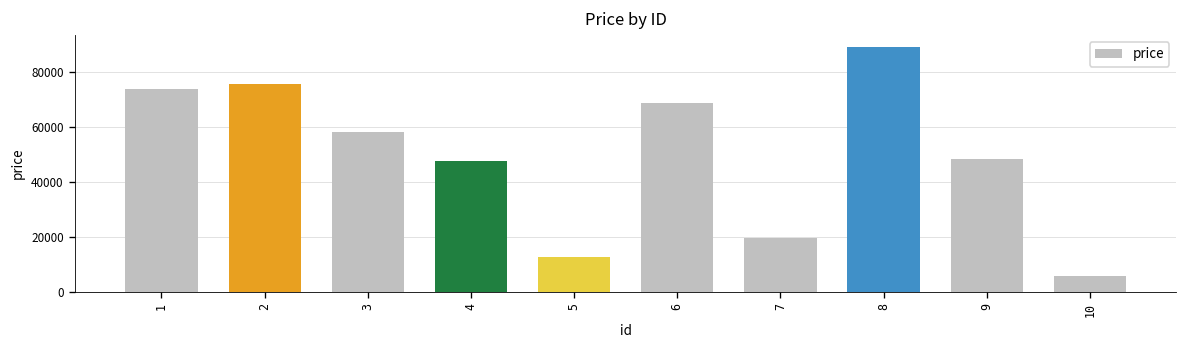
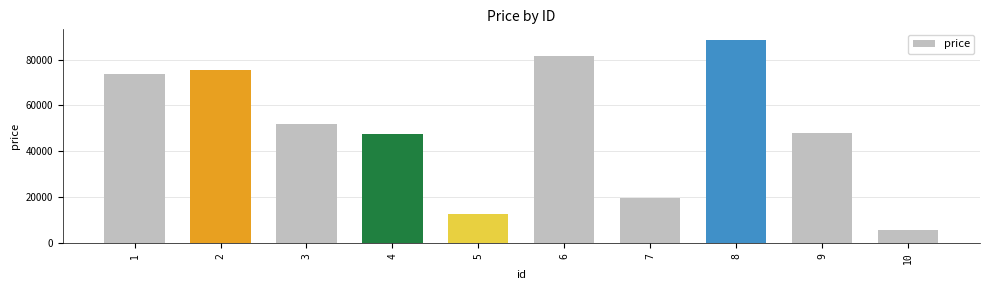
3: 58000 -> 52000
6: 69000 -> 82000
